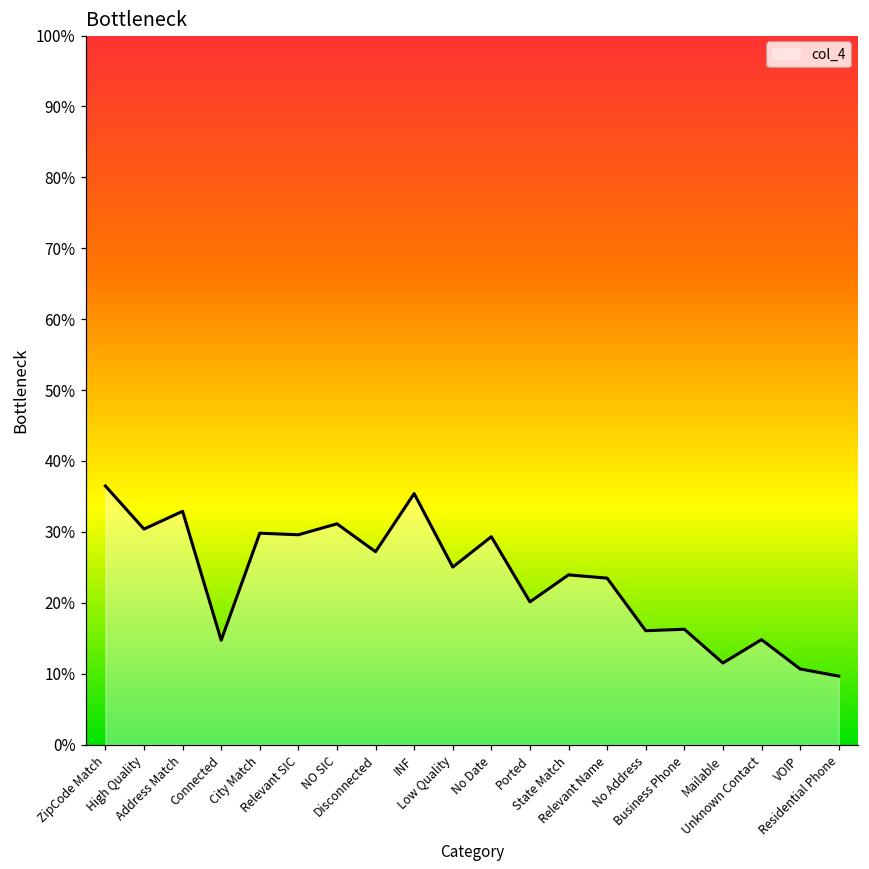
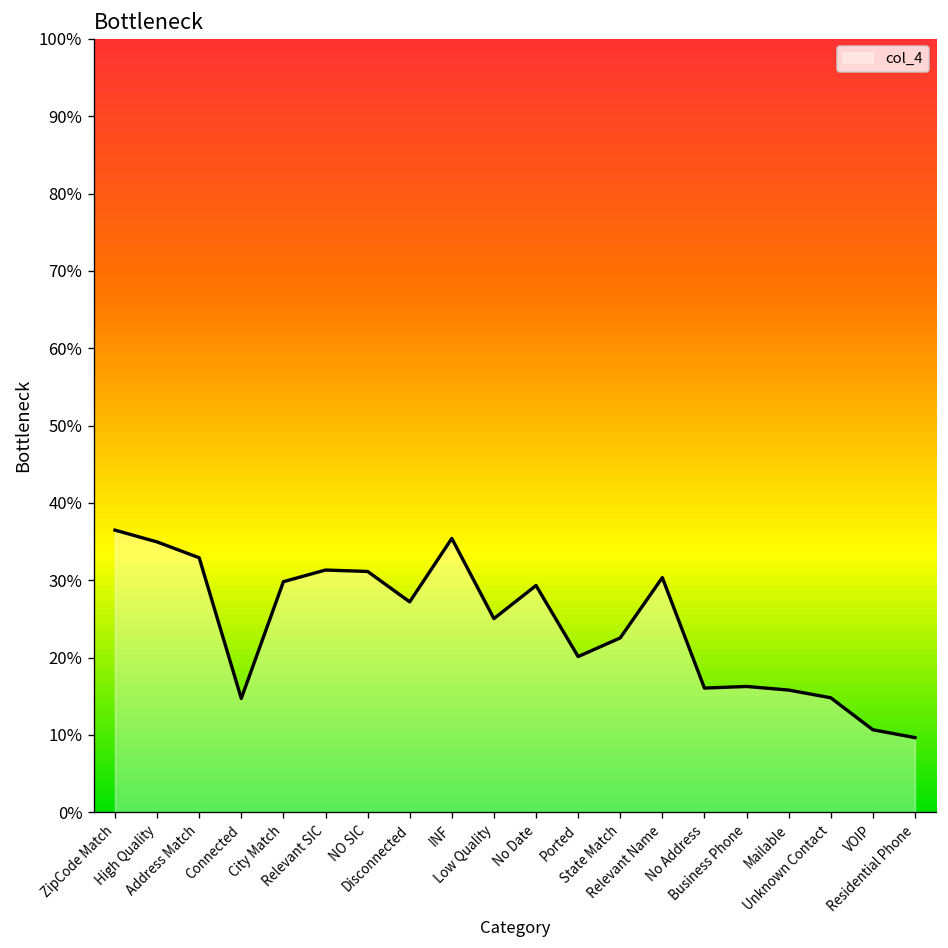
High Quality: 30% -> 35%
Relevant SIC: 30% -> 31%
State Match: 24% -> 23%
Relevant Name: 23% -> 30%
Mailable: 12% -> 16%
